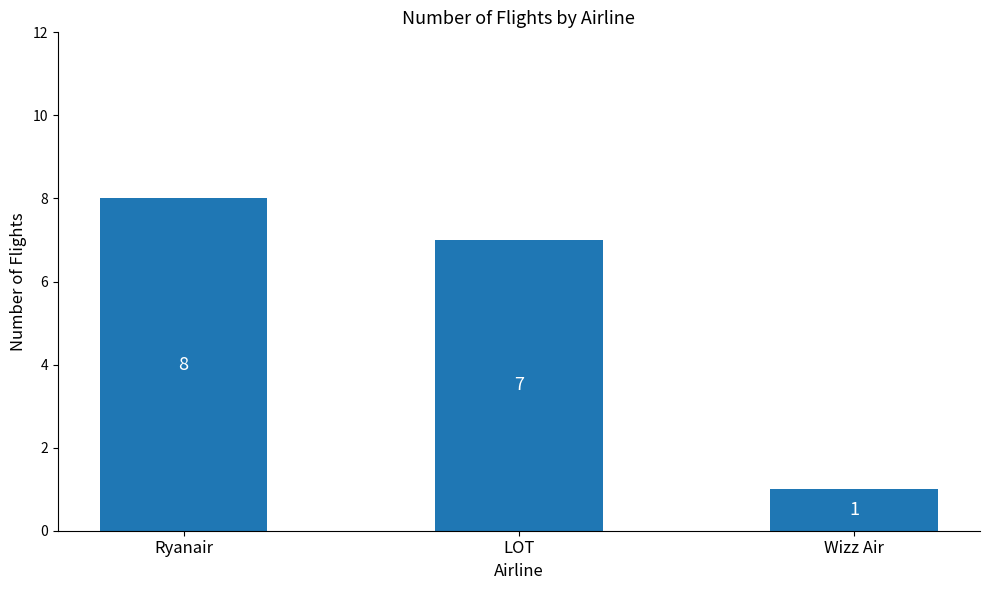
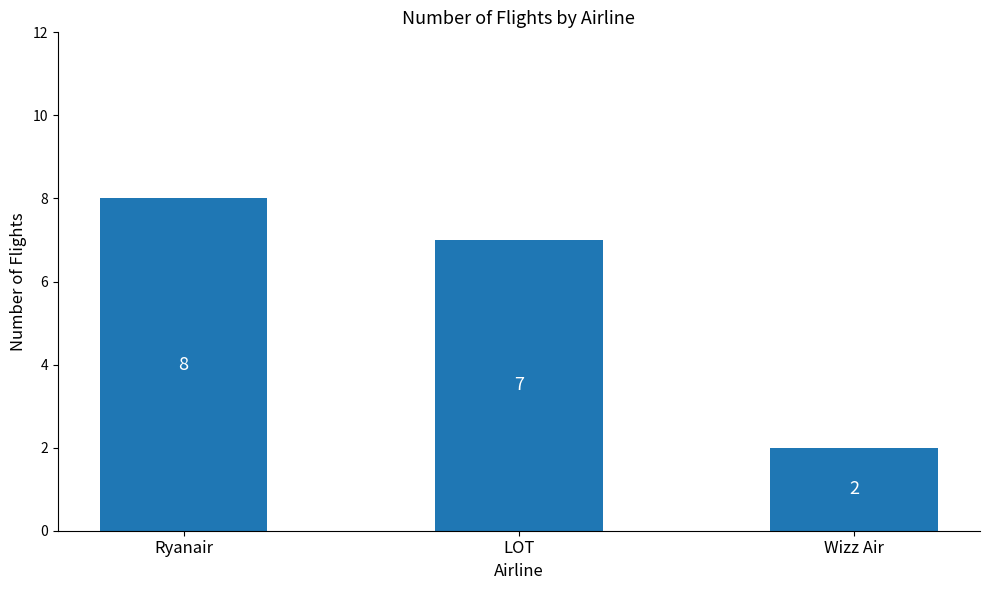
Wizz Air: 1 -> 2
